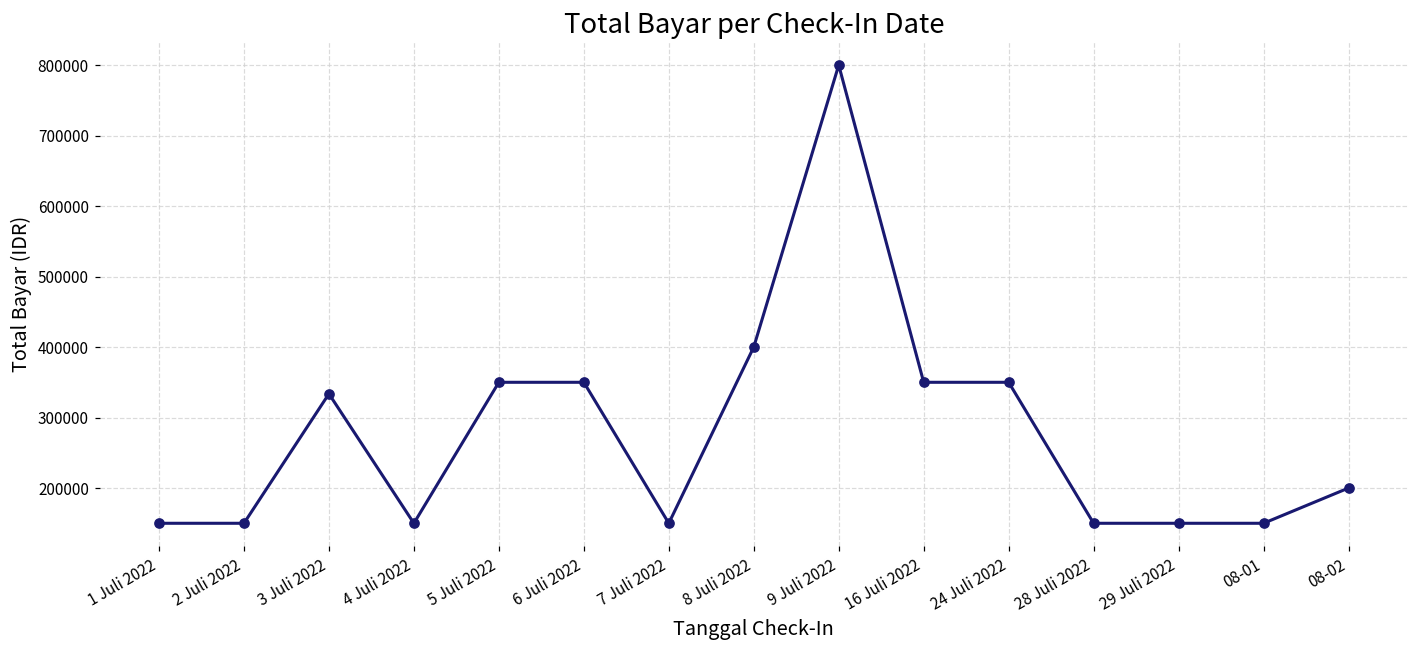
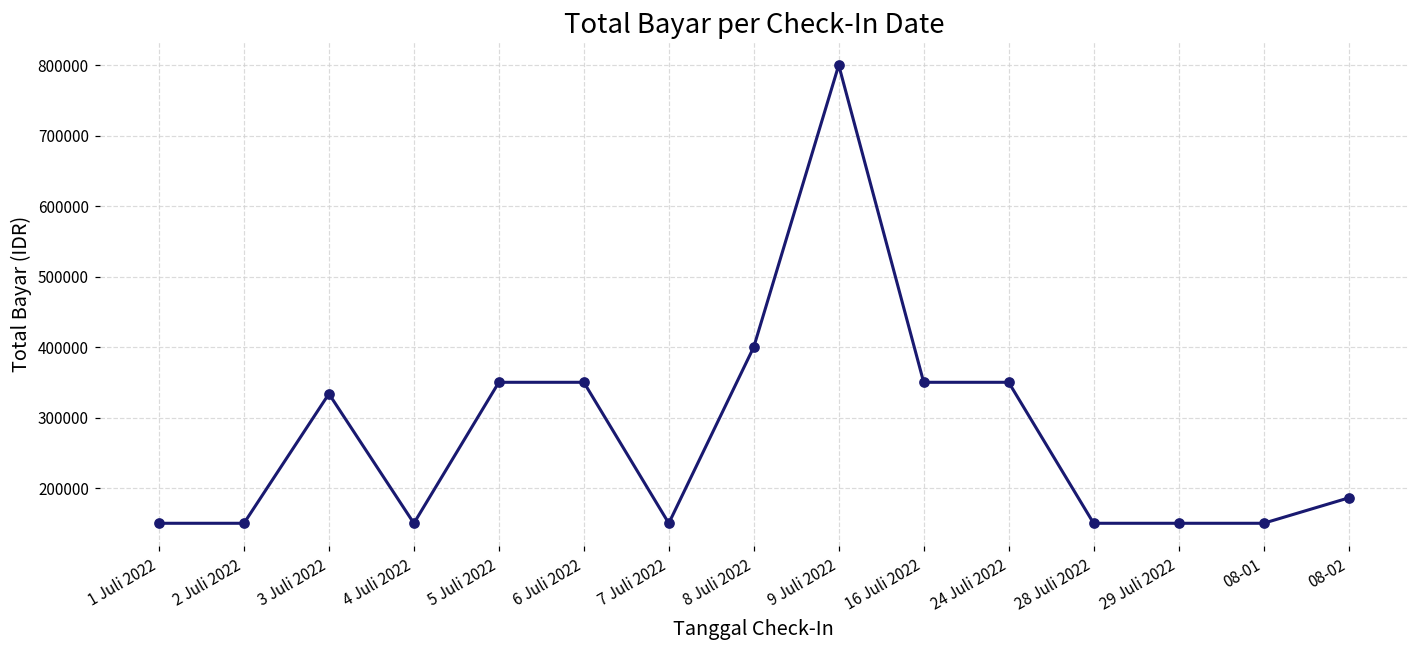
08-02: 200000 -> 190000
